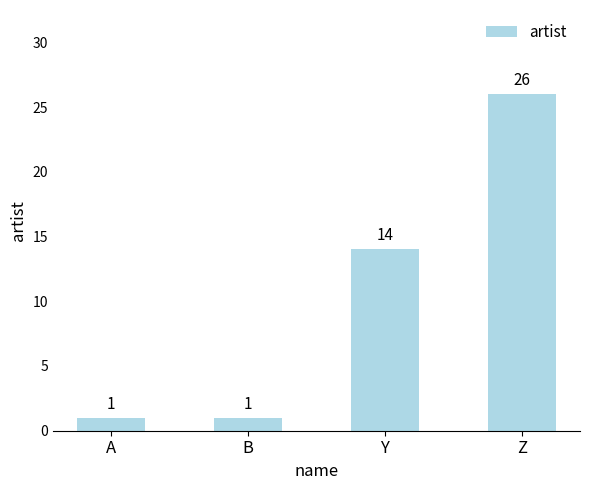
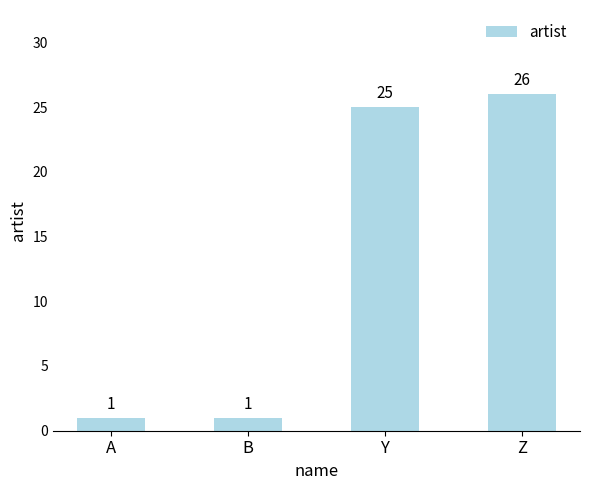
Y: 14 -> 25
